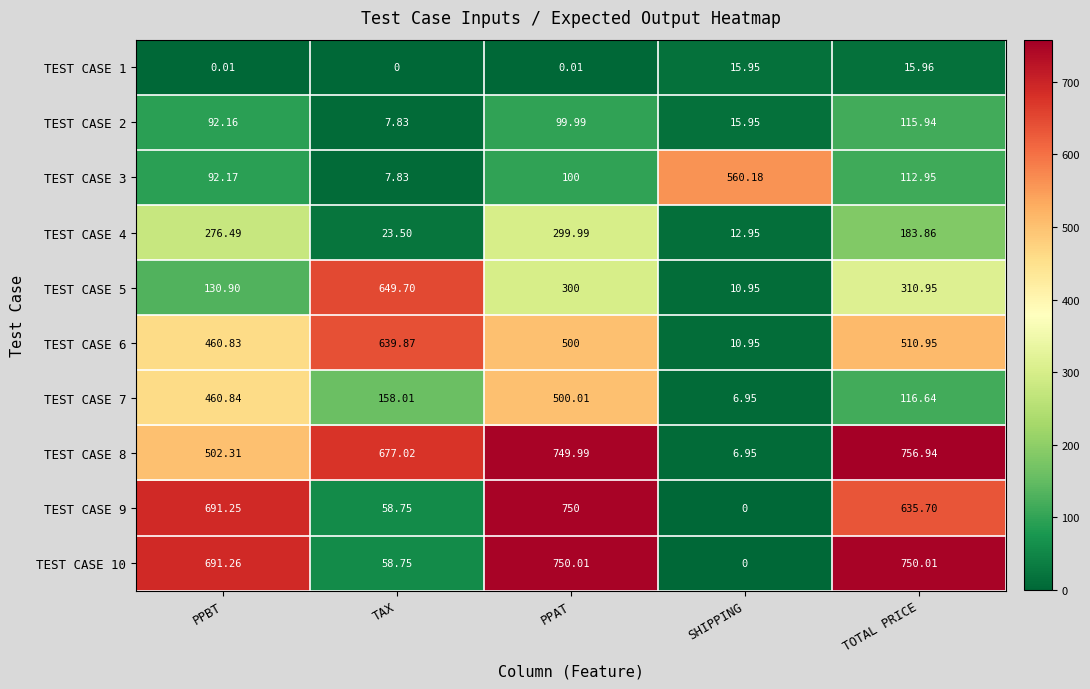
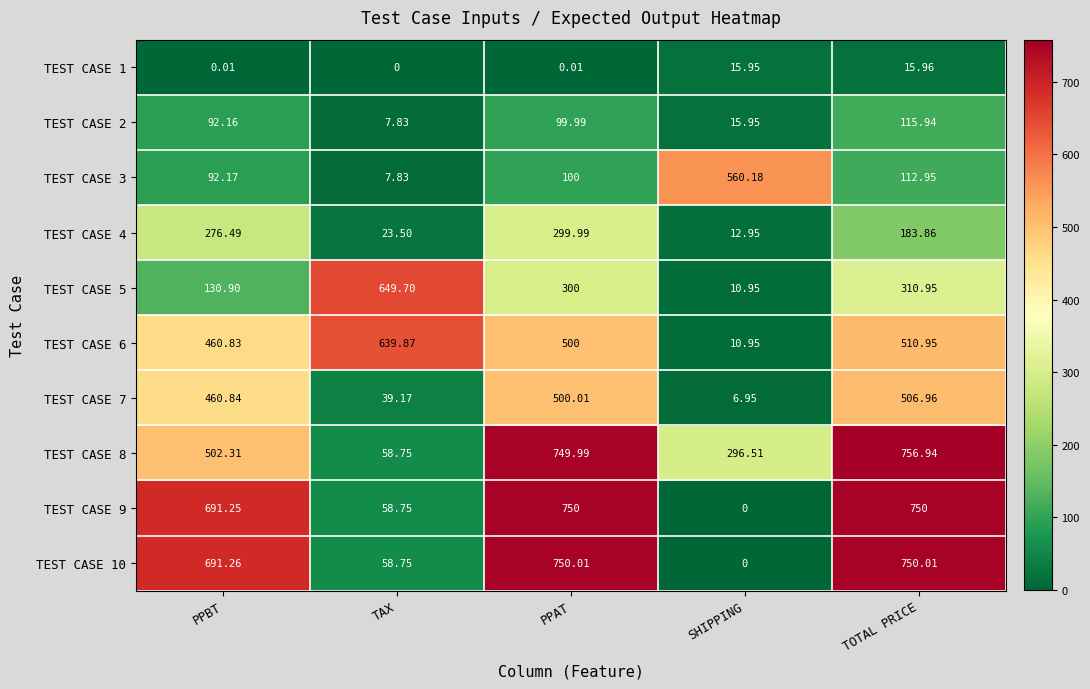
TEST CASE 7, TAX: 158.01 -> 39.17
TEST CASE 7, TOTAL PRICE: 116.64 -> 506.96
TEST CASE 8, TAX: 677.02 -> 58.75
TEST CASE 8, SHIPPING: 6.95 -> 296.51
TEST CASE 9, TOTAL PRICE: 635.70 -> 750
